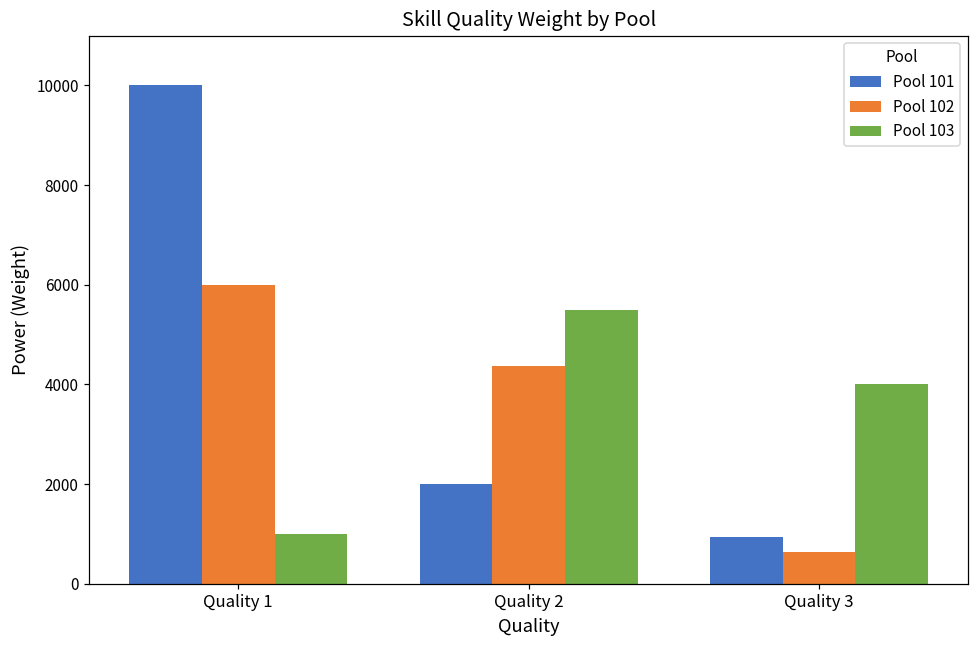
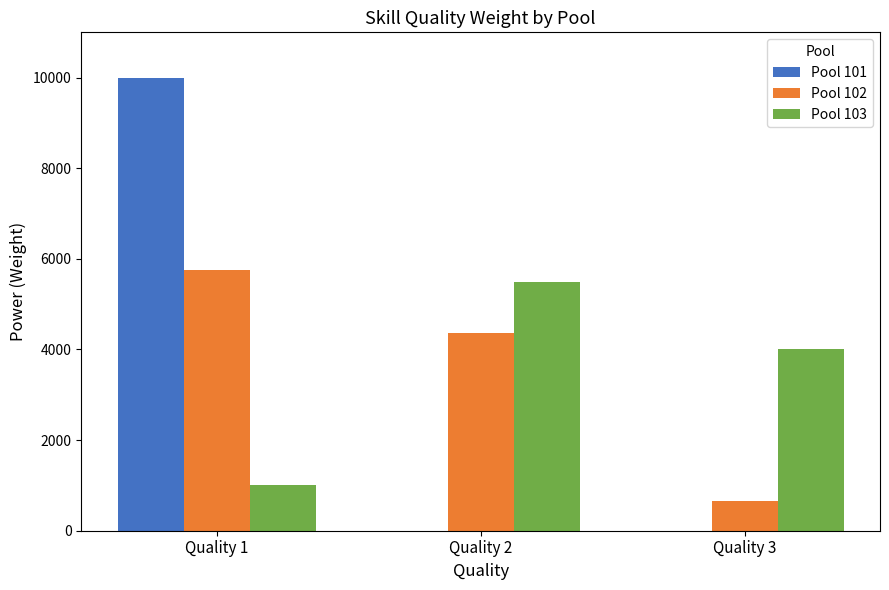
Pool 102, Quality 1: 6000 -> 5800
Pool 101, Quality 2: 2000 -> 0
Pool 101, Quality 3: 900 -> 0
